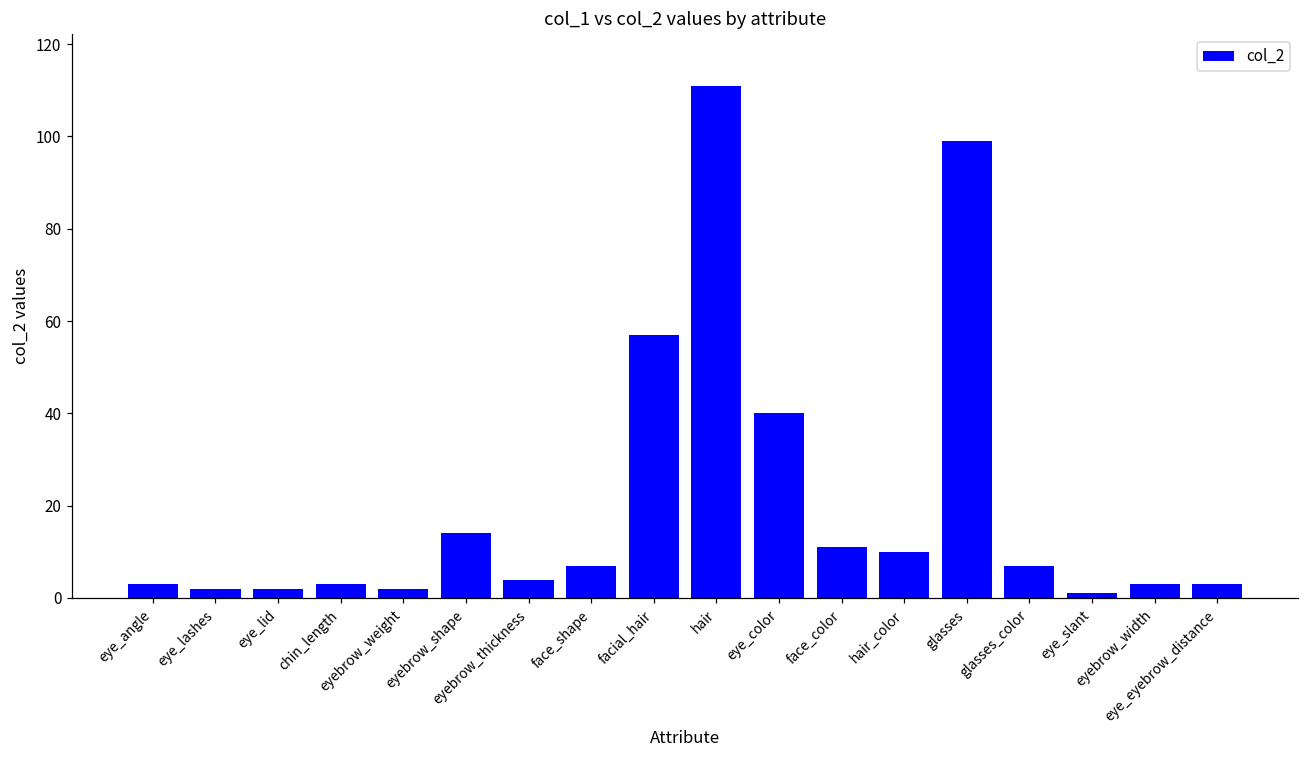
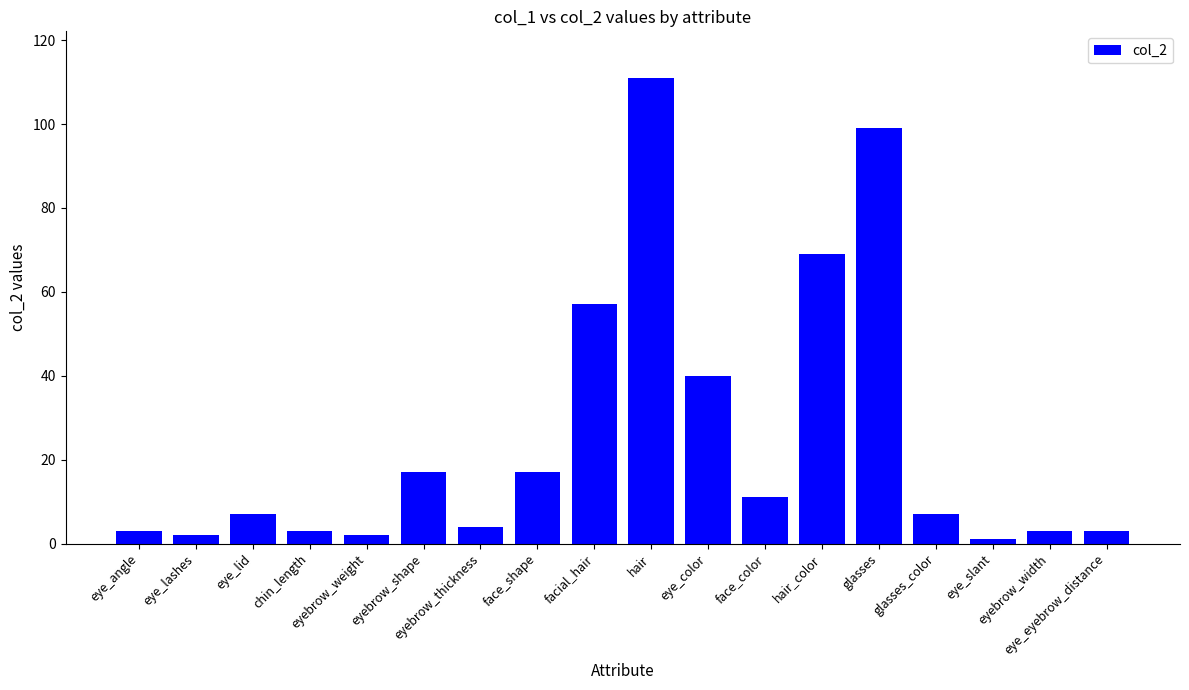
eye_lid: 2 -> 7
eyebrow_shape: 14 -> 17
face_shape: 7 -> 17
hair_color: 10 -> 69
